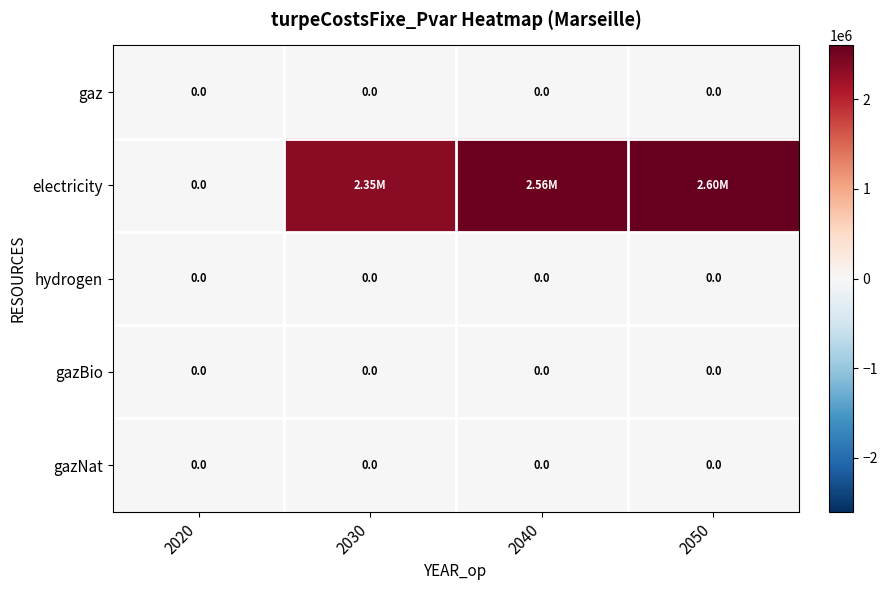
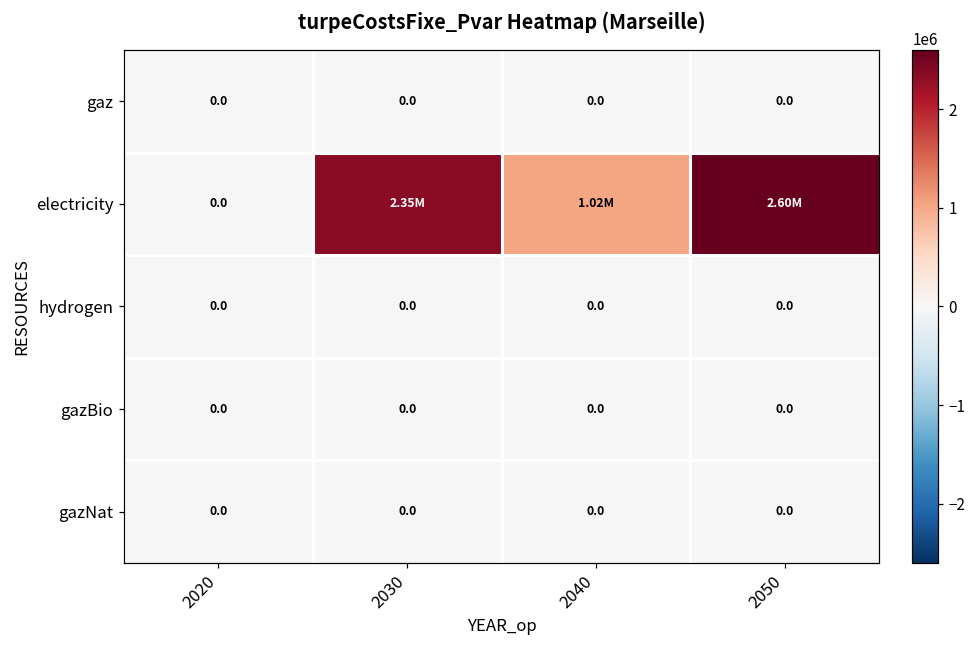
electricity, 2040: 2.56M -> 1.02M
